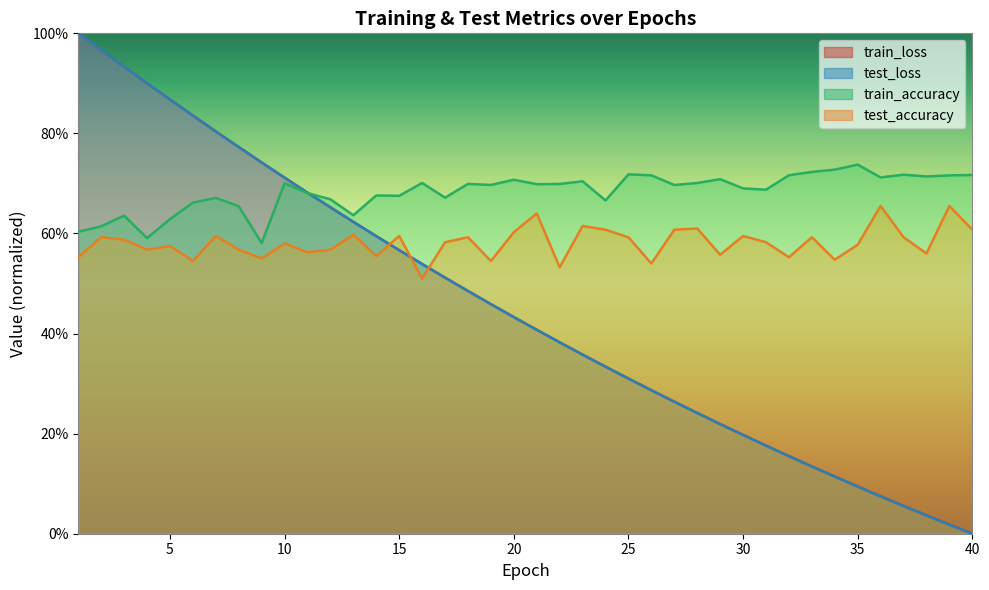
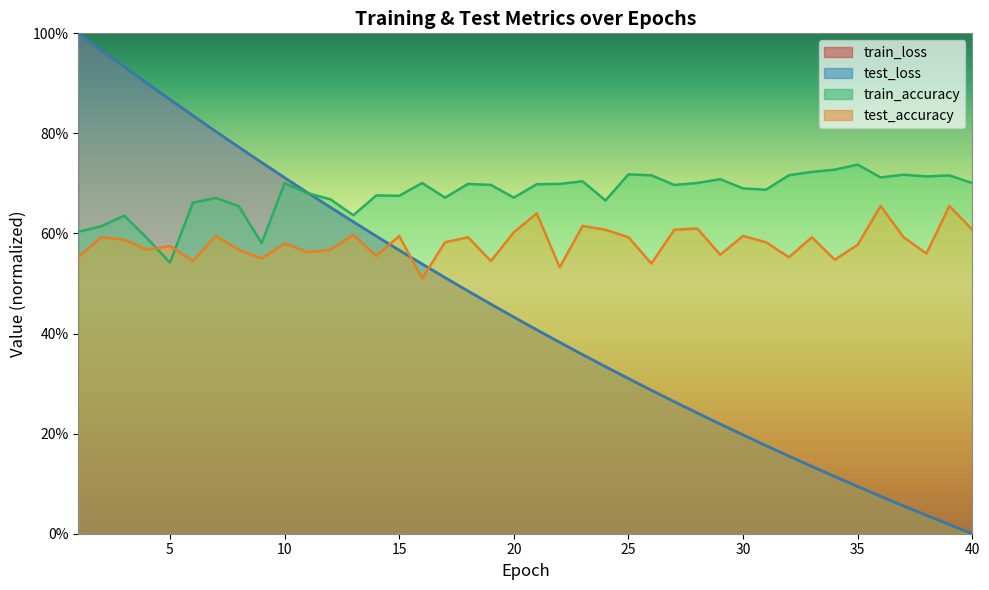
train_accuracy, 5: 63% -> 54%
train_accuracy, 20: 71% -> 67%
train_accuracy, 40: 72% -> 70%
